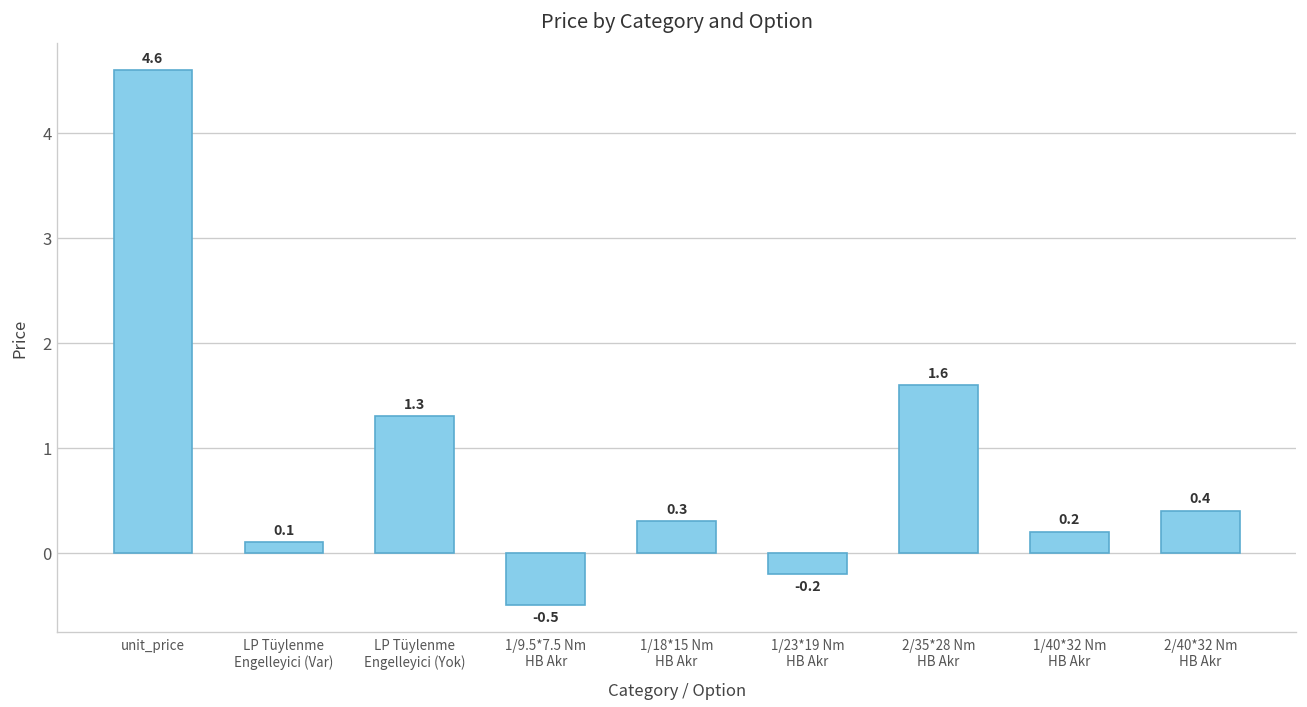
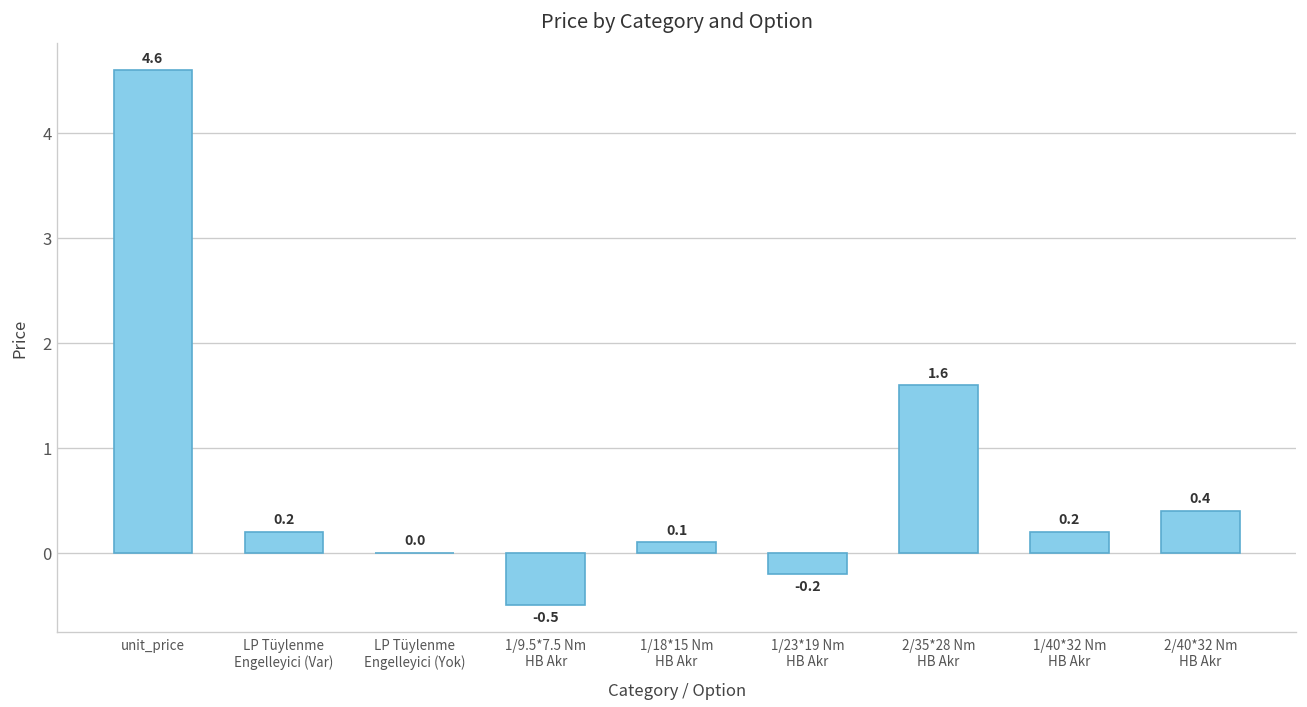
LP Tüylenme Engelleyici (Var): 0.1 -> 0.2
LP Tüylenme Engelleyici (Yok): 1.3 -> 0.0
1/18*15 Nm HB Akr: 0.3 -> 0.1
